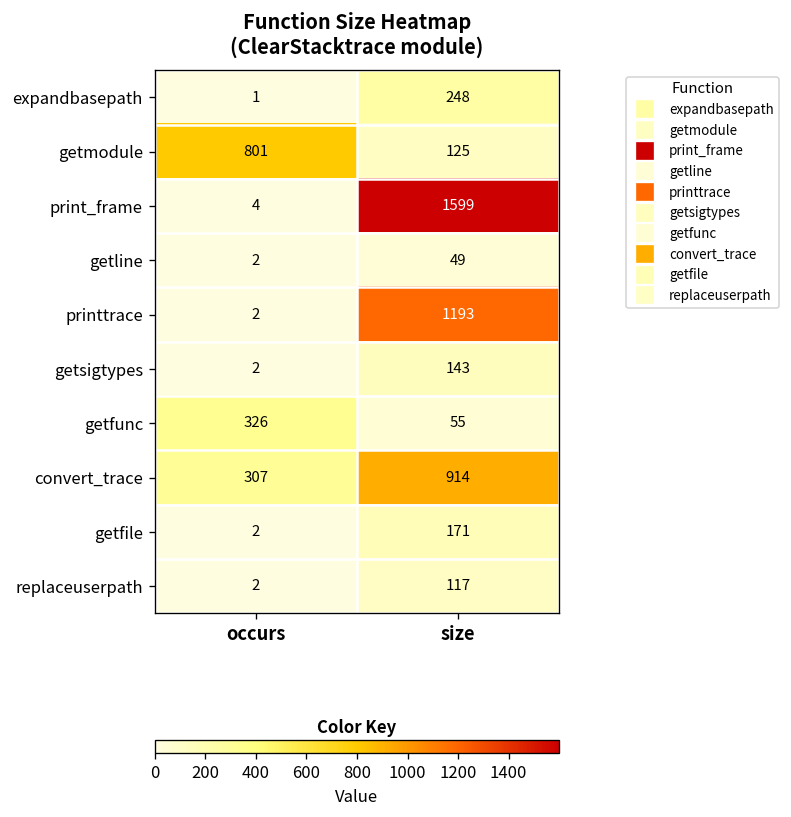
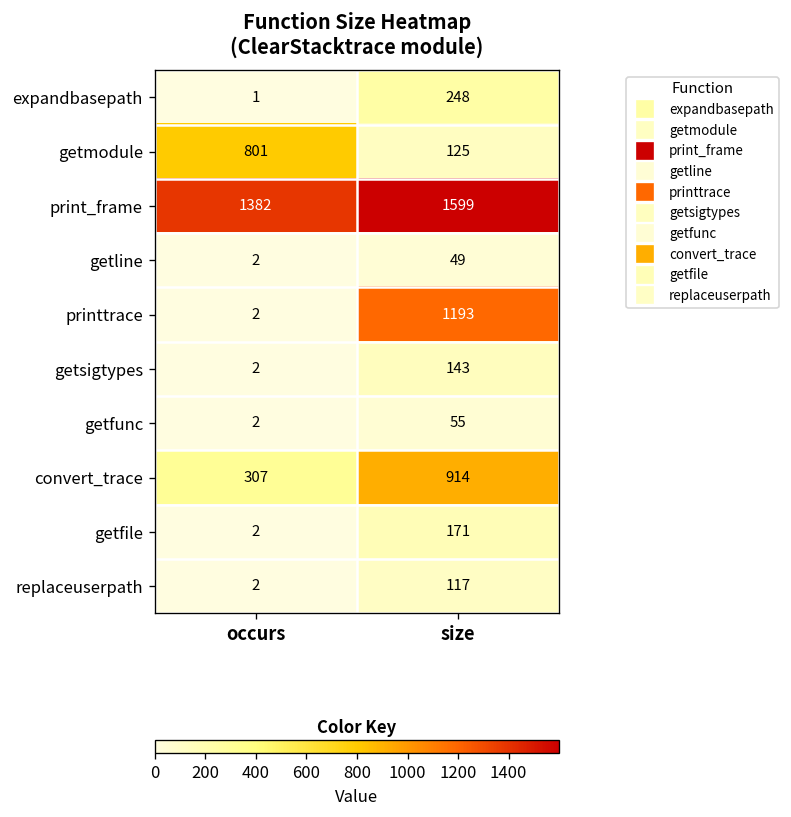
print_frame, occurs: 4 -> 1382
getfunc, occurs: 326 -> 2
